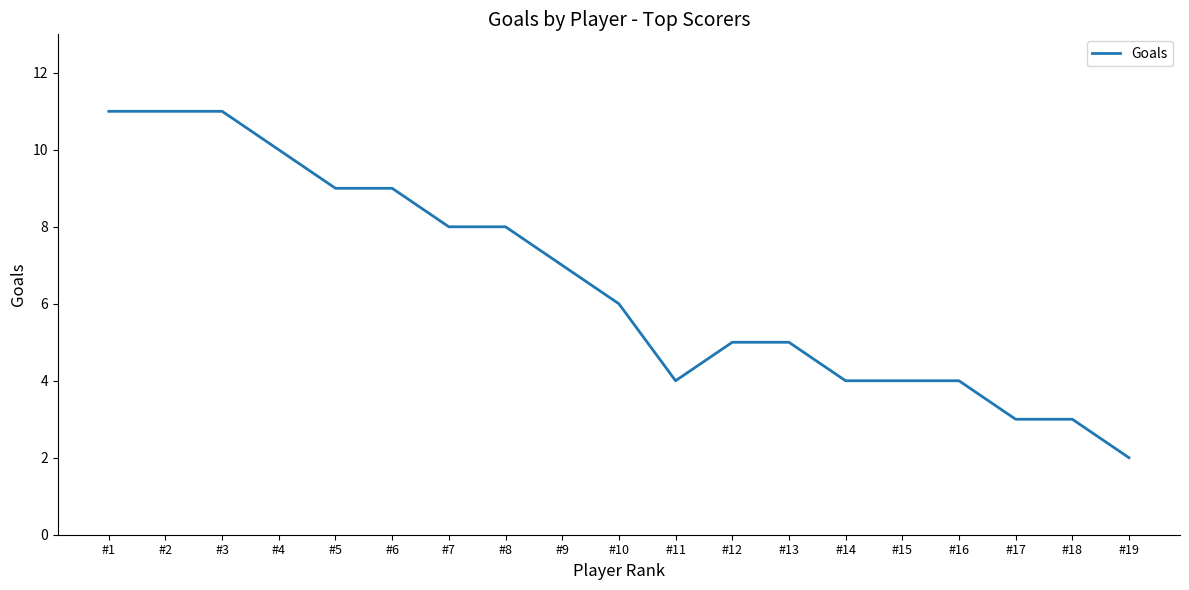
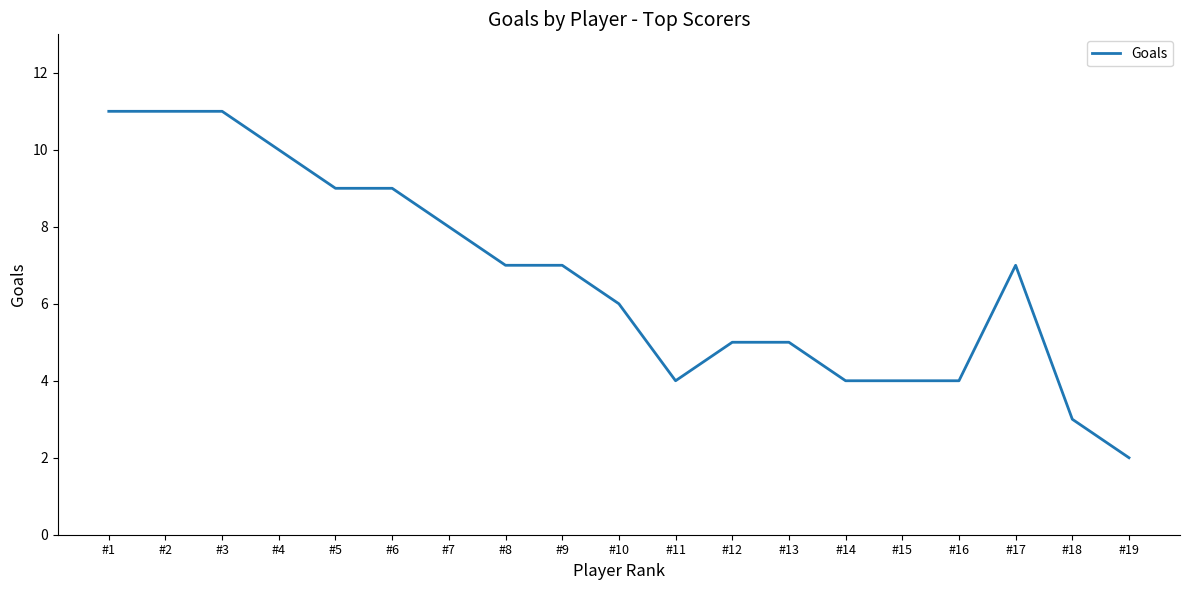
#8: 8 -> 7
#17: 3 -> 7
